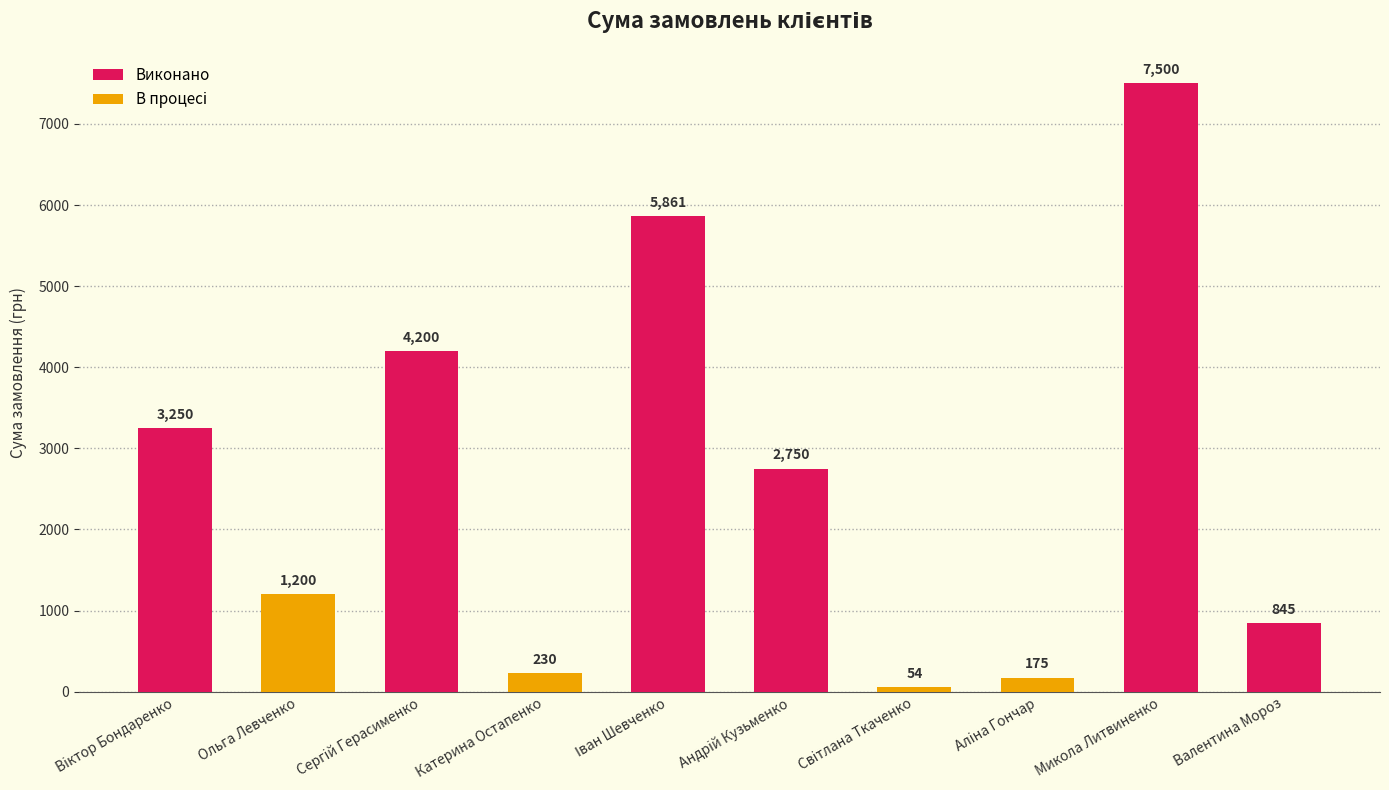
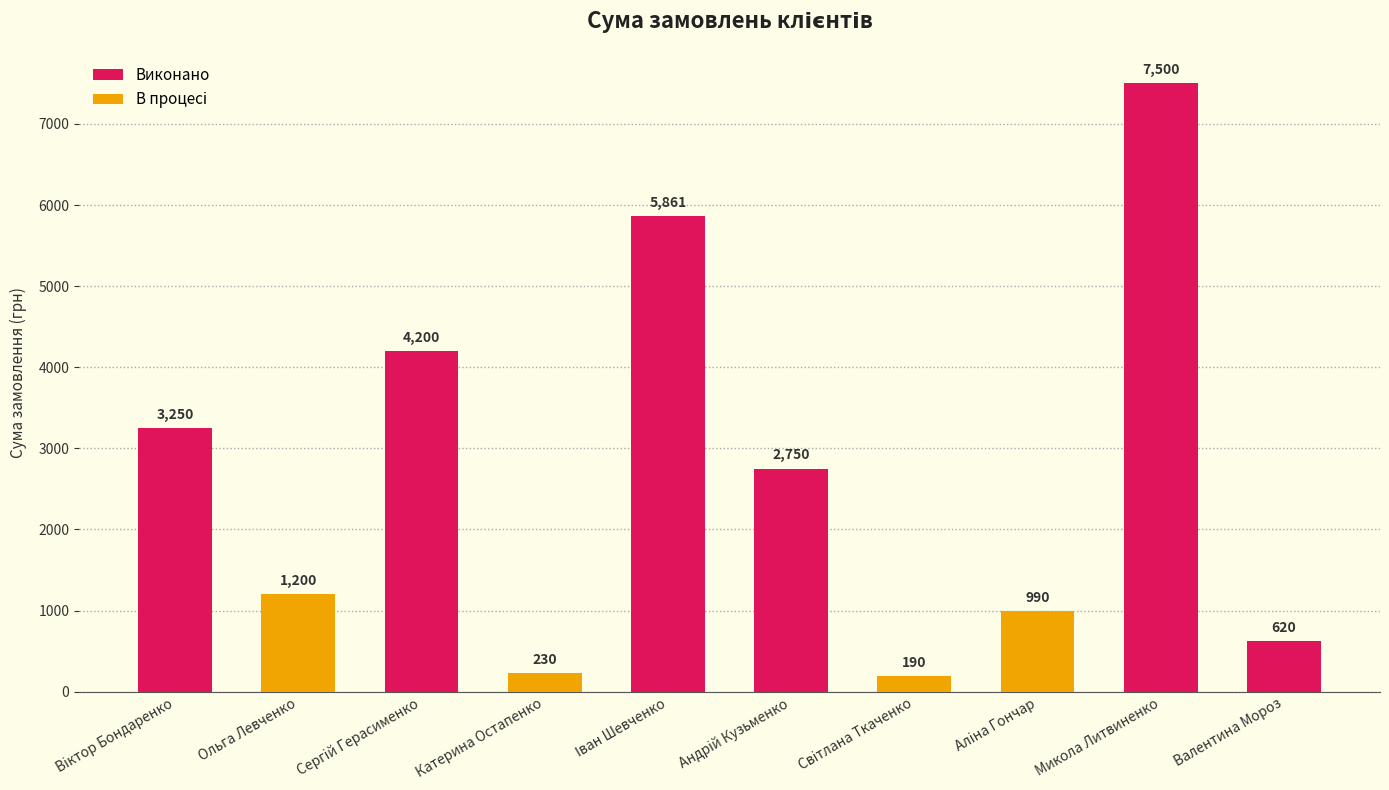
В процесі, Світлана Ткаченко: 54 -> 190
В процесі, Аліна Гончар: 175 -> 990
Виконано, Валентина Мороз: 845 -> 620
